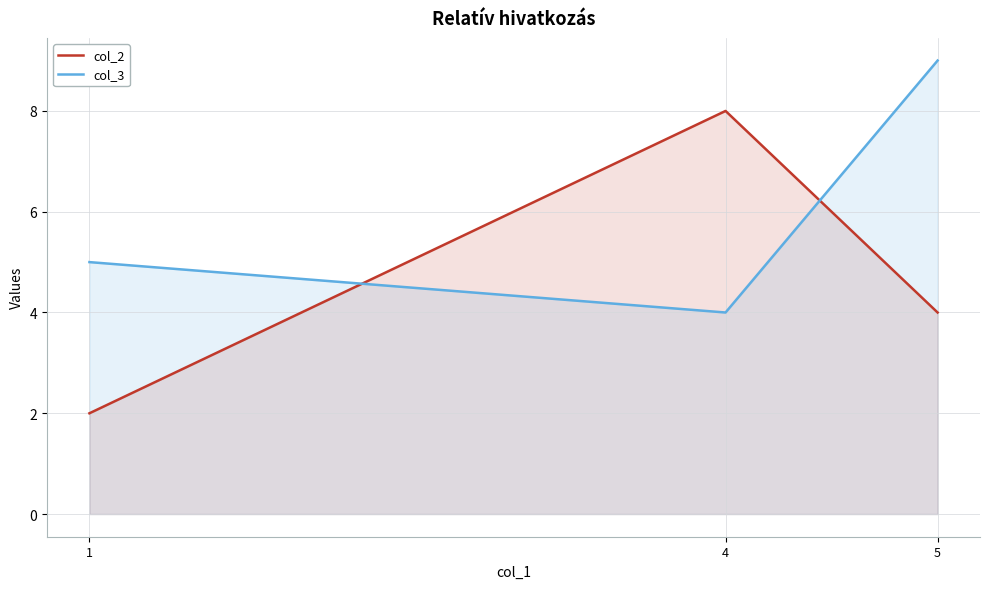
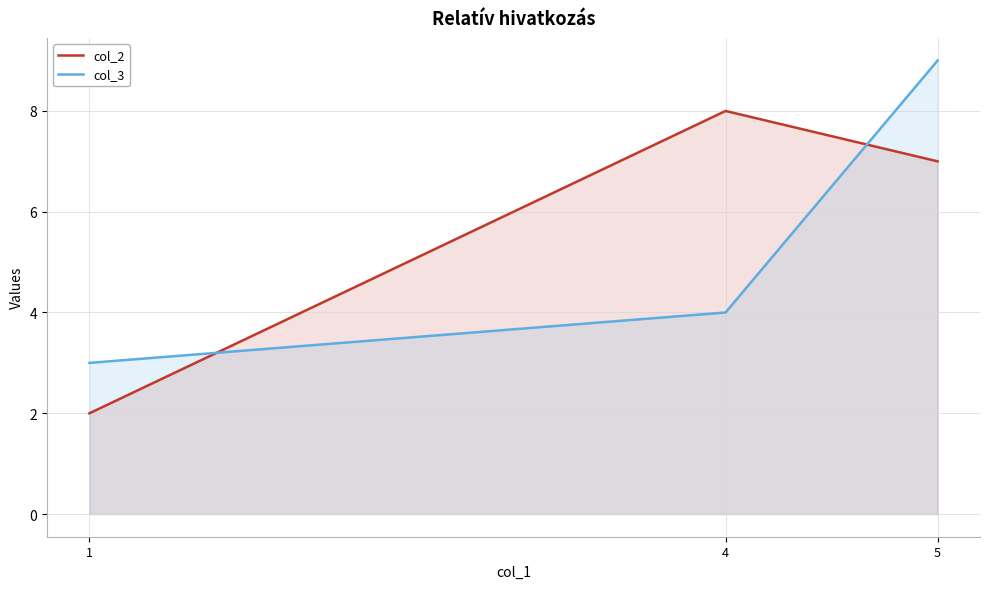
col_3, 1: 5 -> 3
col_2, 5: 4 -> 7
